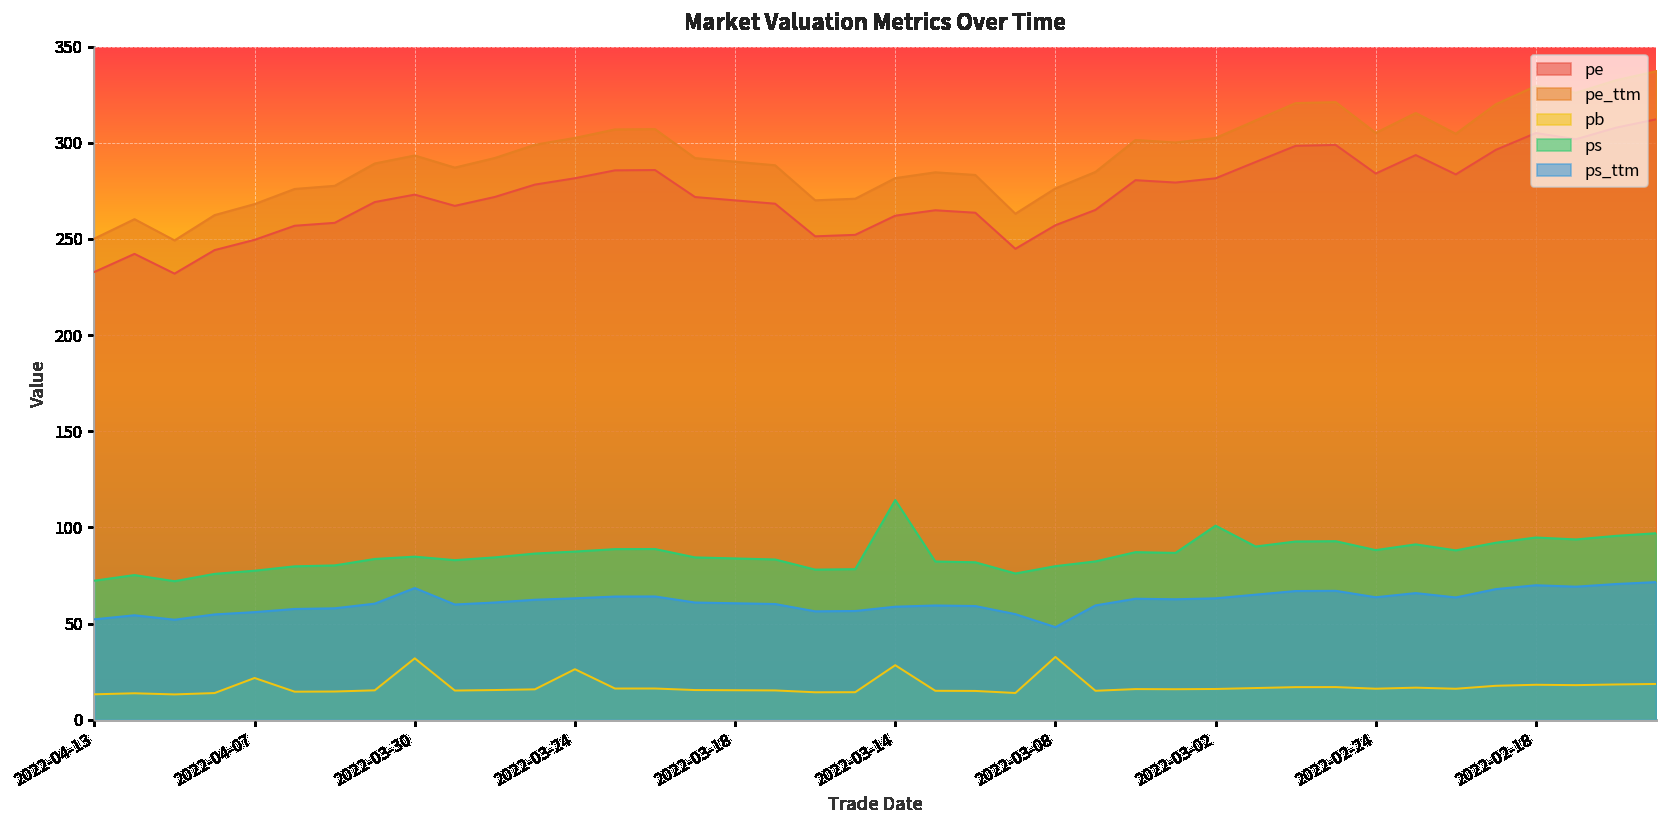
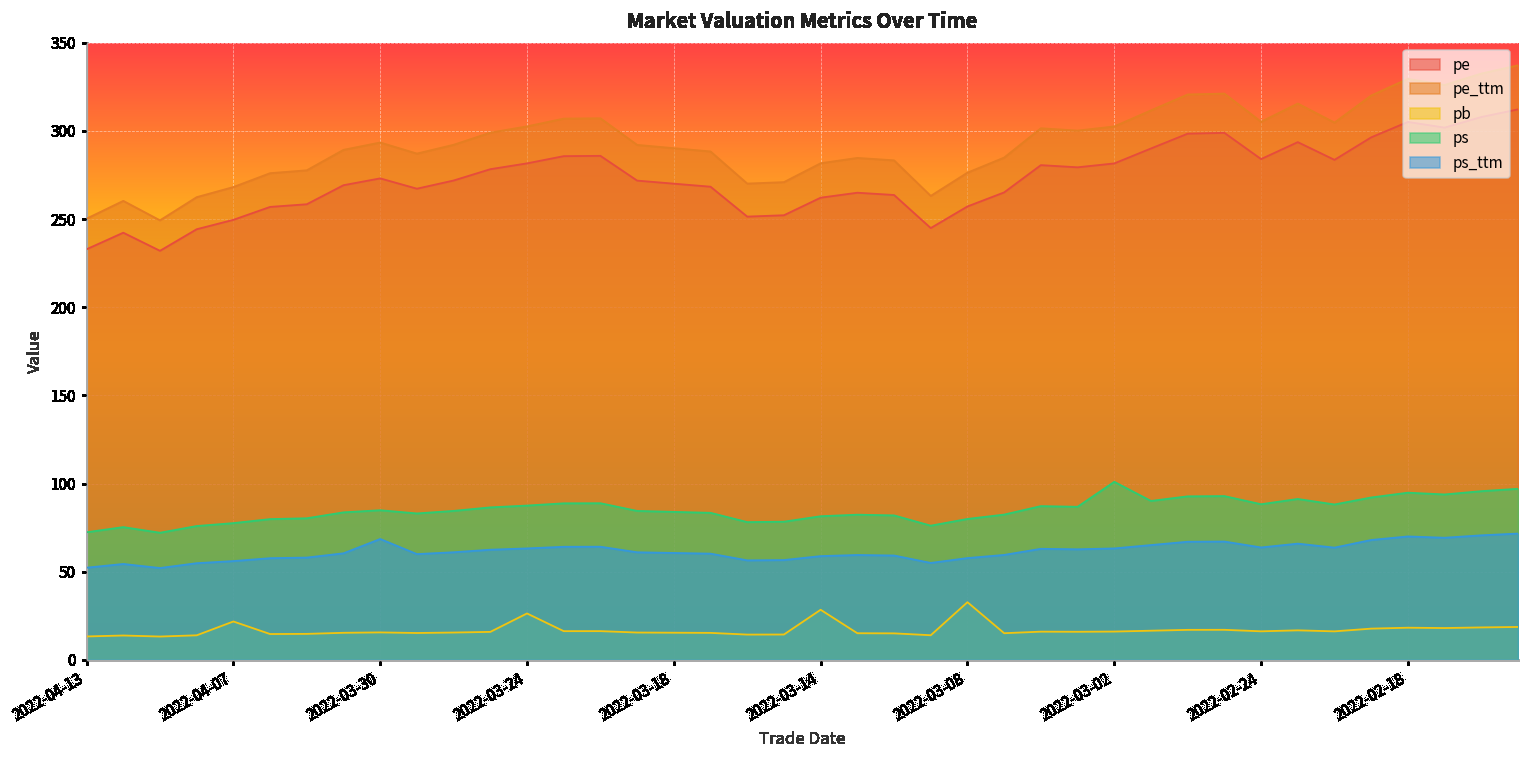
pb, 2022-03-30: 32 -> 16
ps, 2022-03-14: 114 -> 81
ps_ttm, 2022-03-08: 48 -> 58
